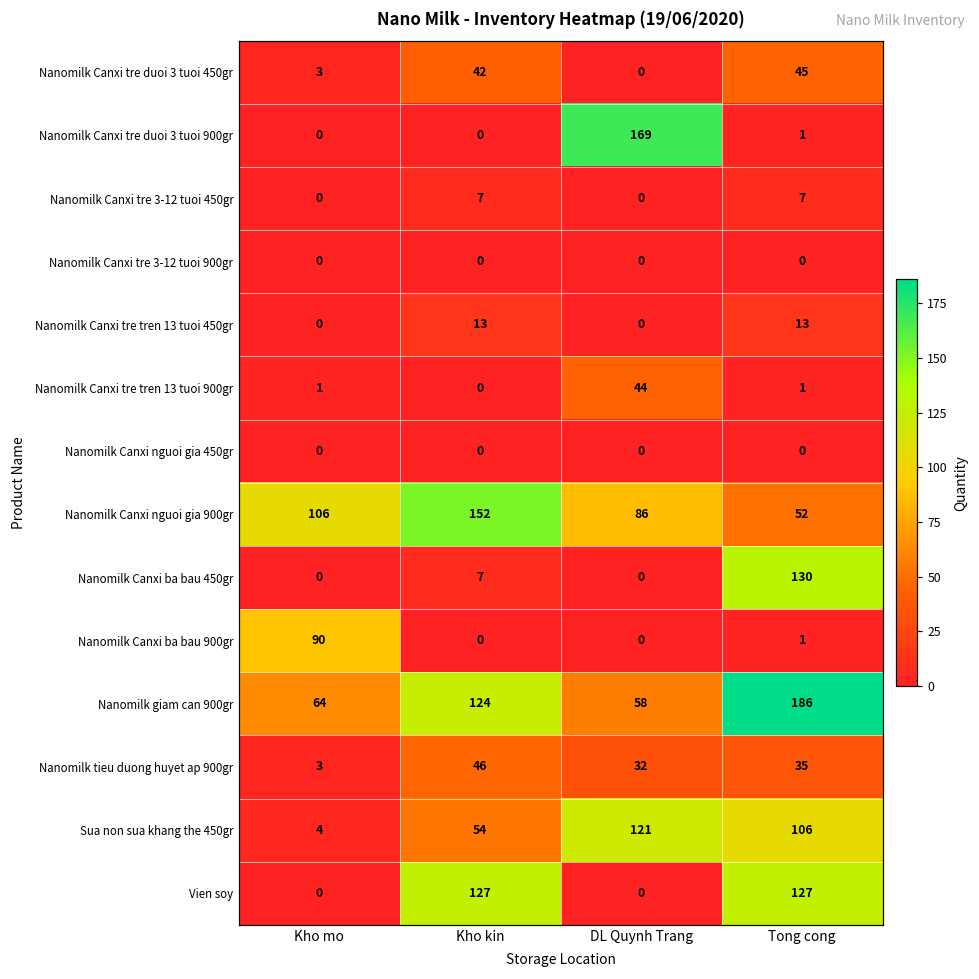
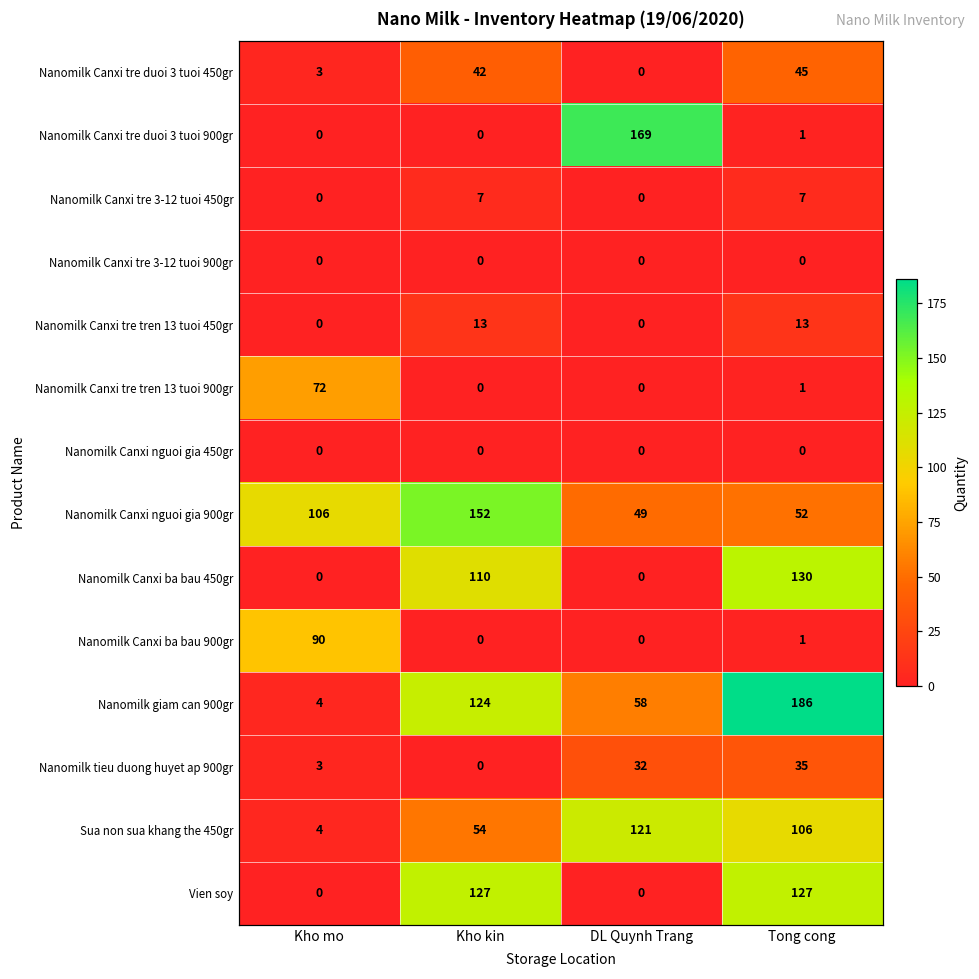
Nanomilk Canxi tre tren 13 tuoi 900gr, Kho mo: 1 -> 72
Nanomilk Canxi tre tren 13 tuoi 900gr, DL Quynh Trang: 44 -> 0
Nanomilk Canxi nguoi gia 900gr, DL Quynh Trang: 86 -> 49
Nanomilk Canxi ba bau 450gr, Kho kin: 7 -> 110
Nanomilk giam can 900gr, Kho mo: 64 -> 4
Nanomilk tieu duong huyet ap 900gr, Kho kin: 46 -> 0
